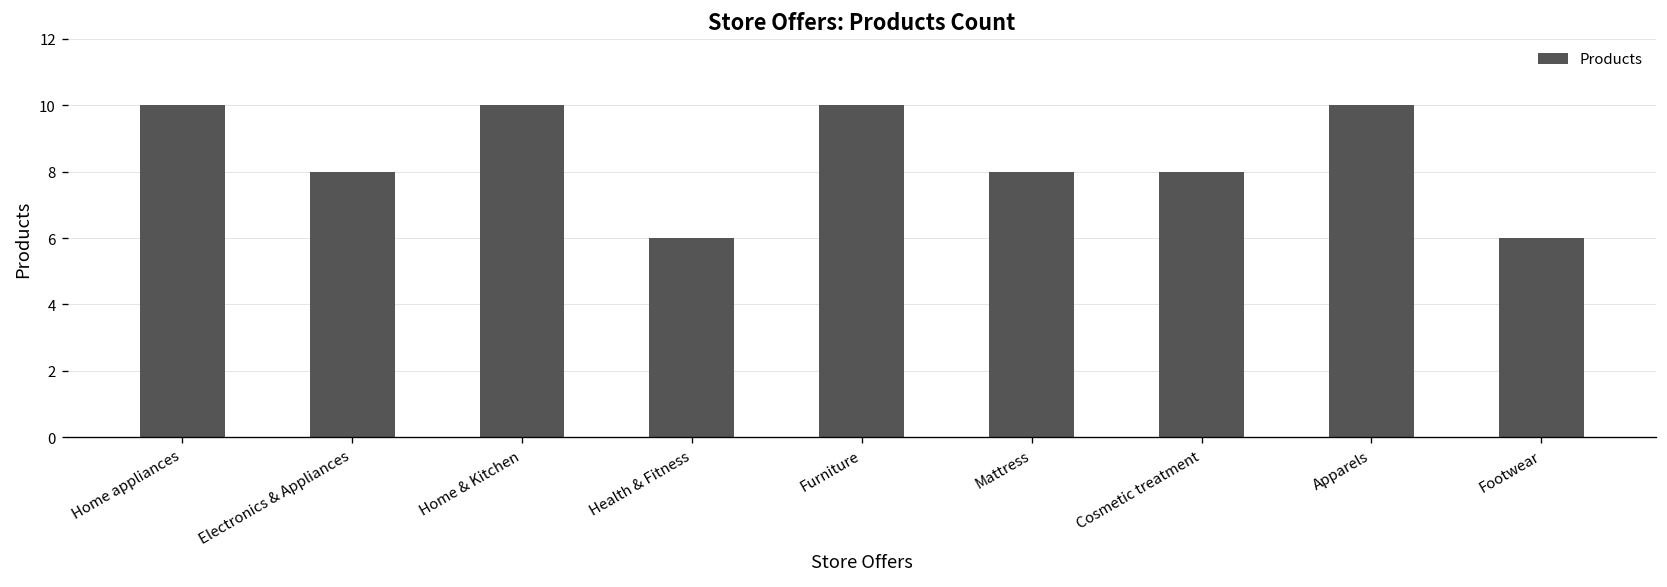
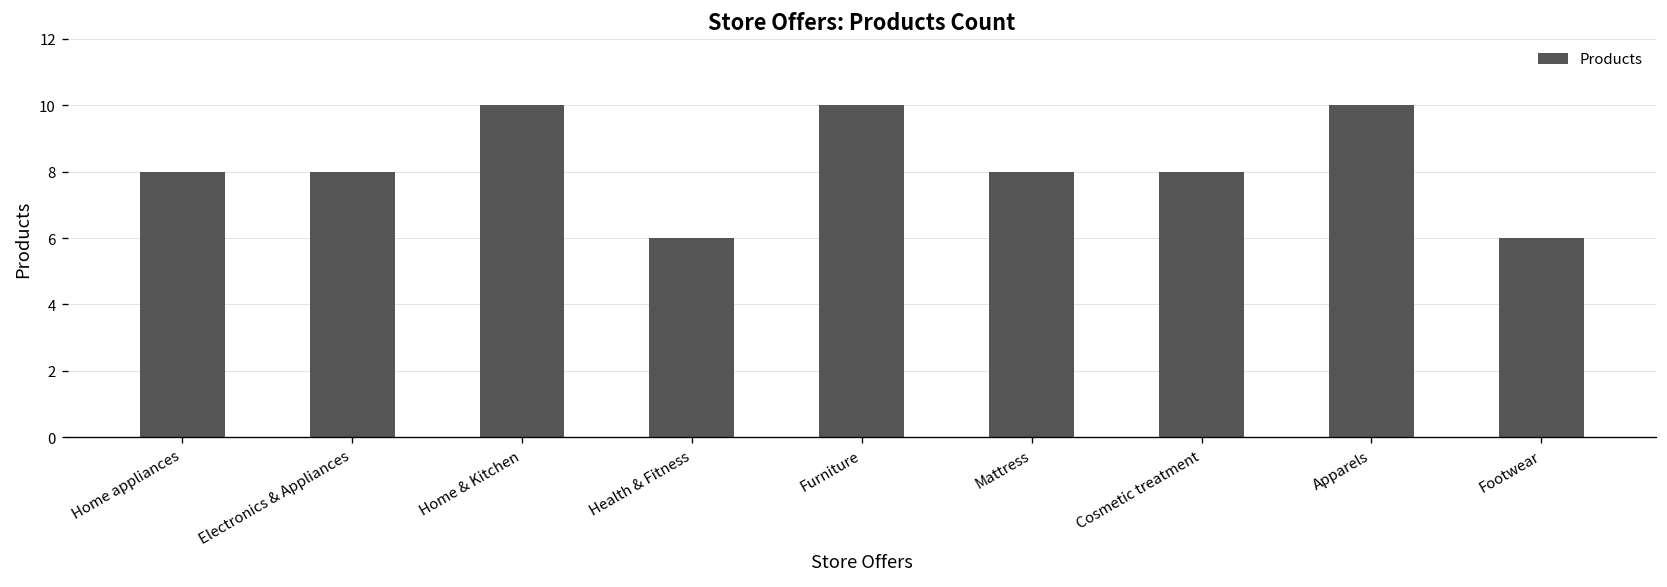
Home appliances: 10 -> 8
